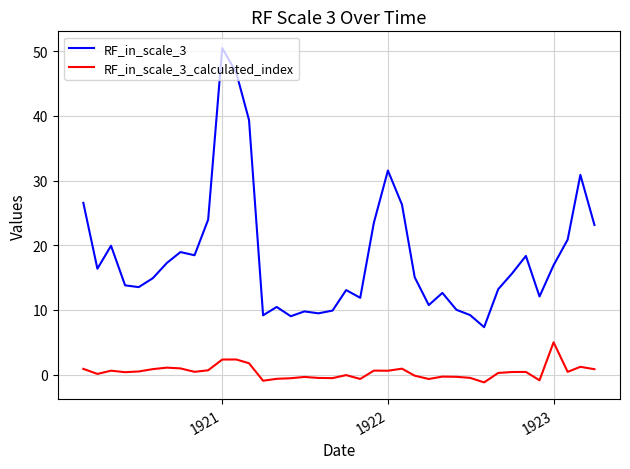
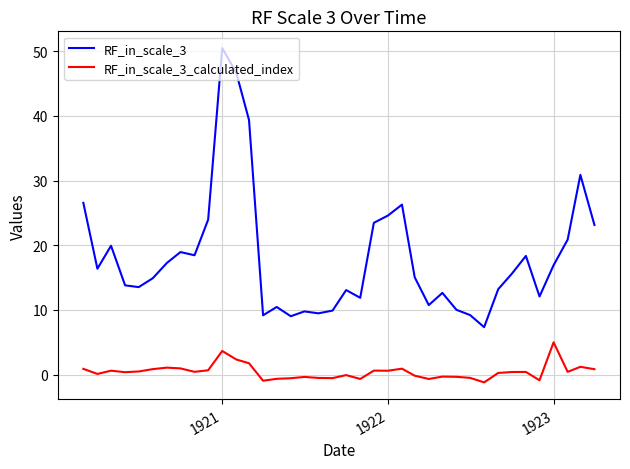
RF_in_scale_3_calculated_index, 1921: 2 -> 4
RF_in_scale_3, 1922: 32 -> 25
